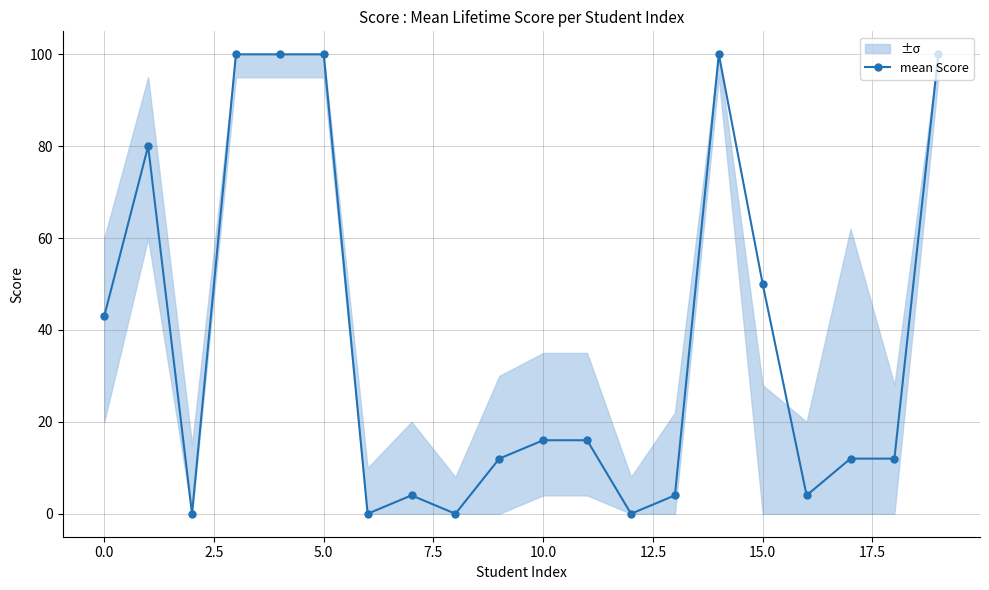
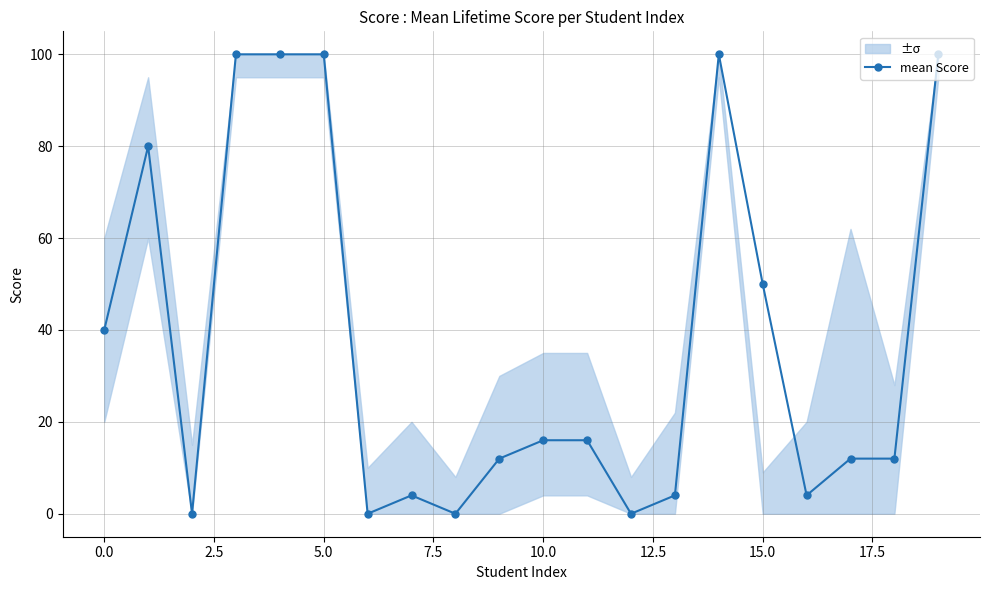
mean Score, 0.0: 43 -> 40
±σ, 15.0: 28 -> 9
